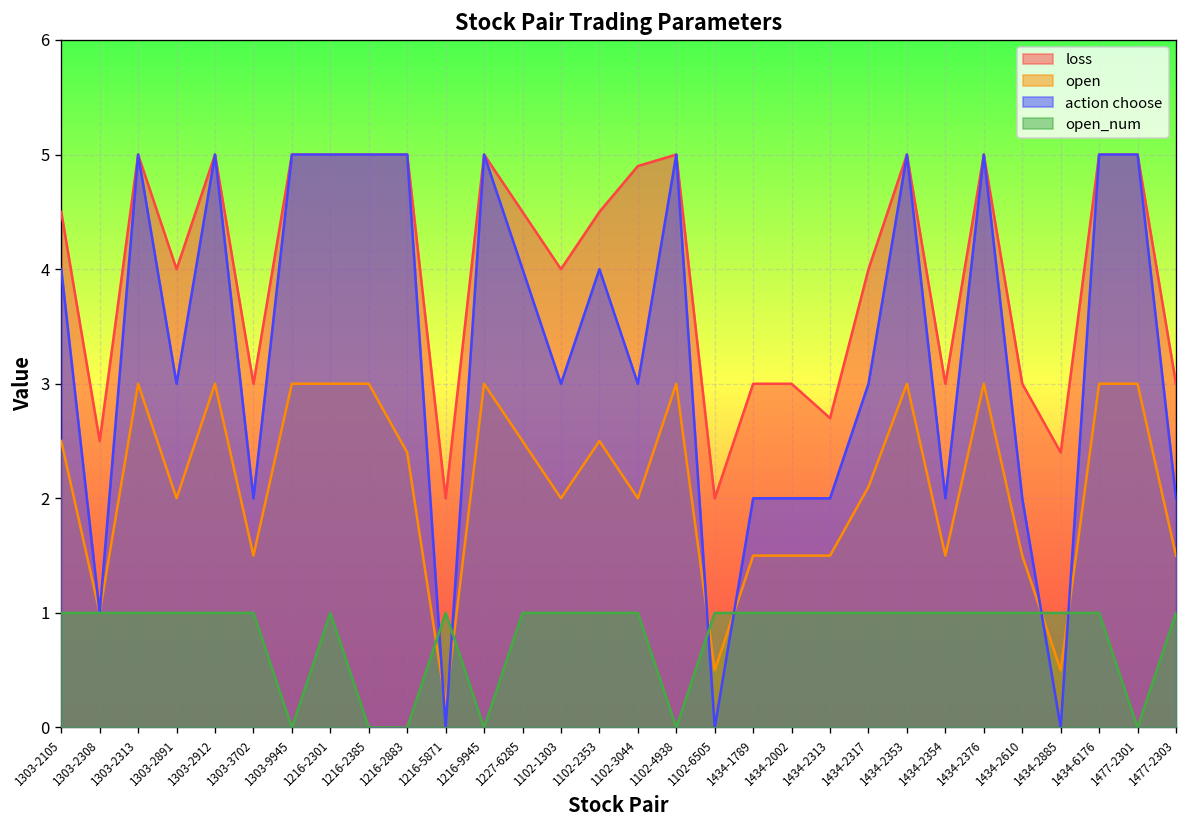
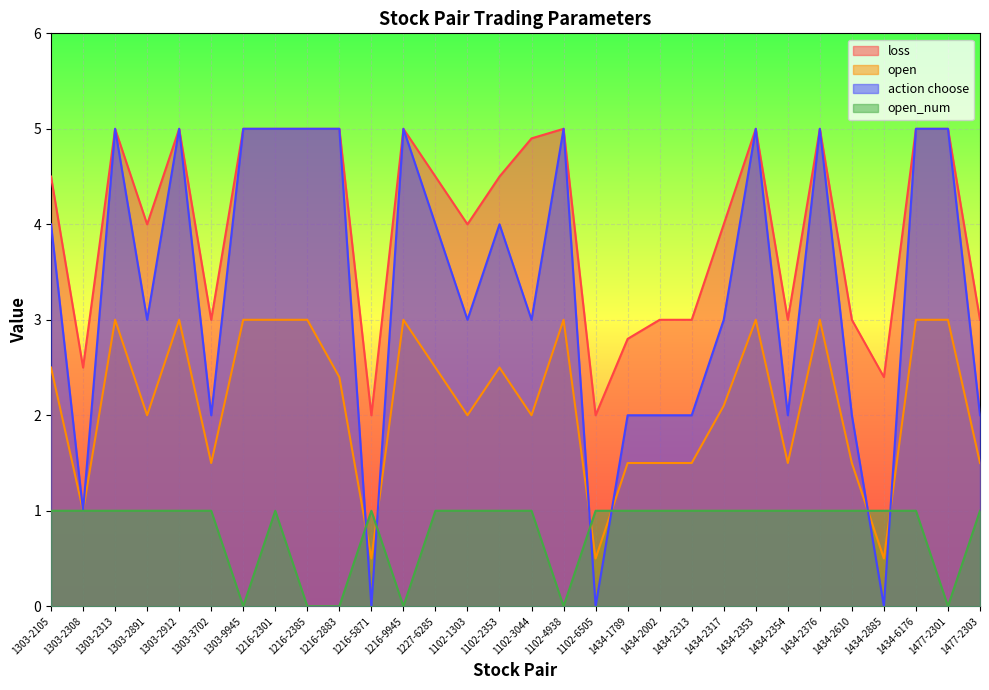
open, 1216-5871: 0.2 -> 0.5
loss, 1434-1789: 3.0 -> 2.8
loss, 1434-2313: 2.7 -> 3.0
